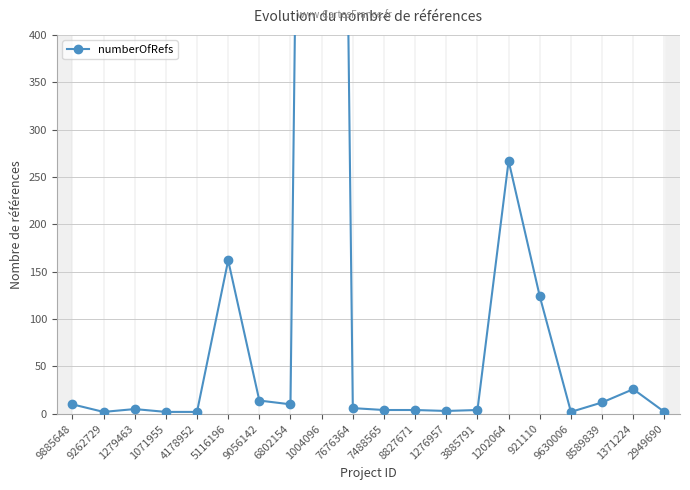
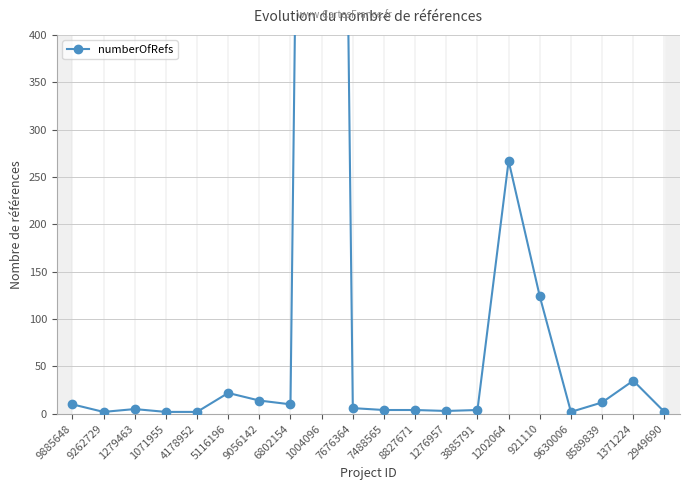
numberOfRefs, 5116196: 160 -> 20
numberOfRefs, 1371224: 30 -> 40
